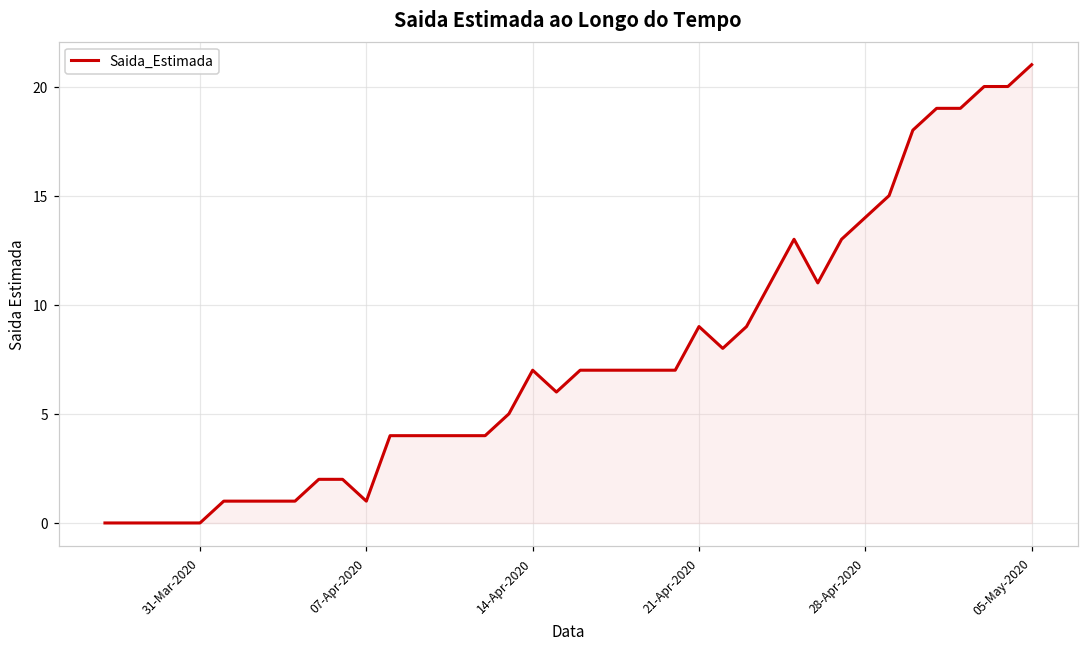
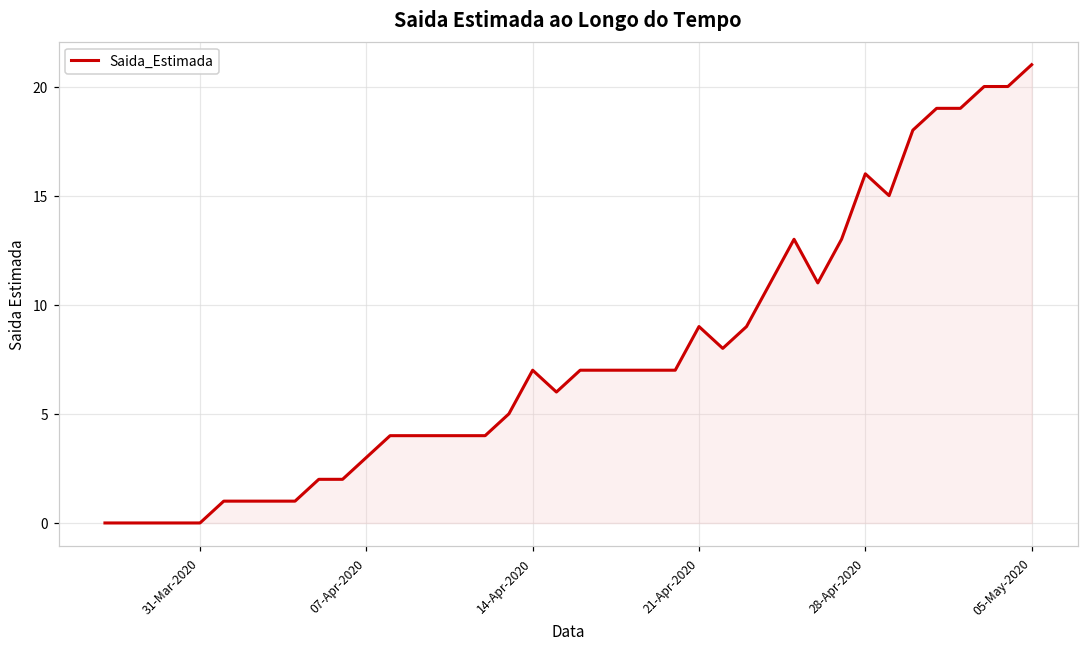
07-Apr-2020: 1 -> 3
28-Apr-2020: 14 -> 16
